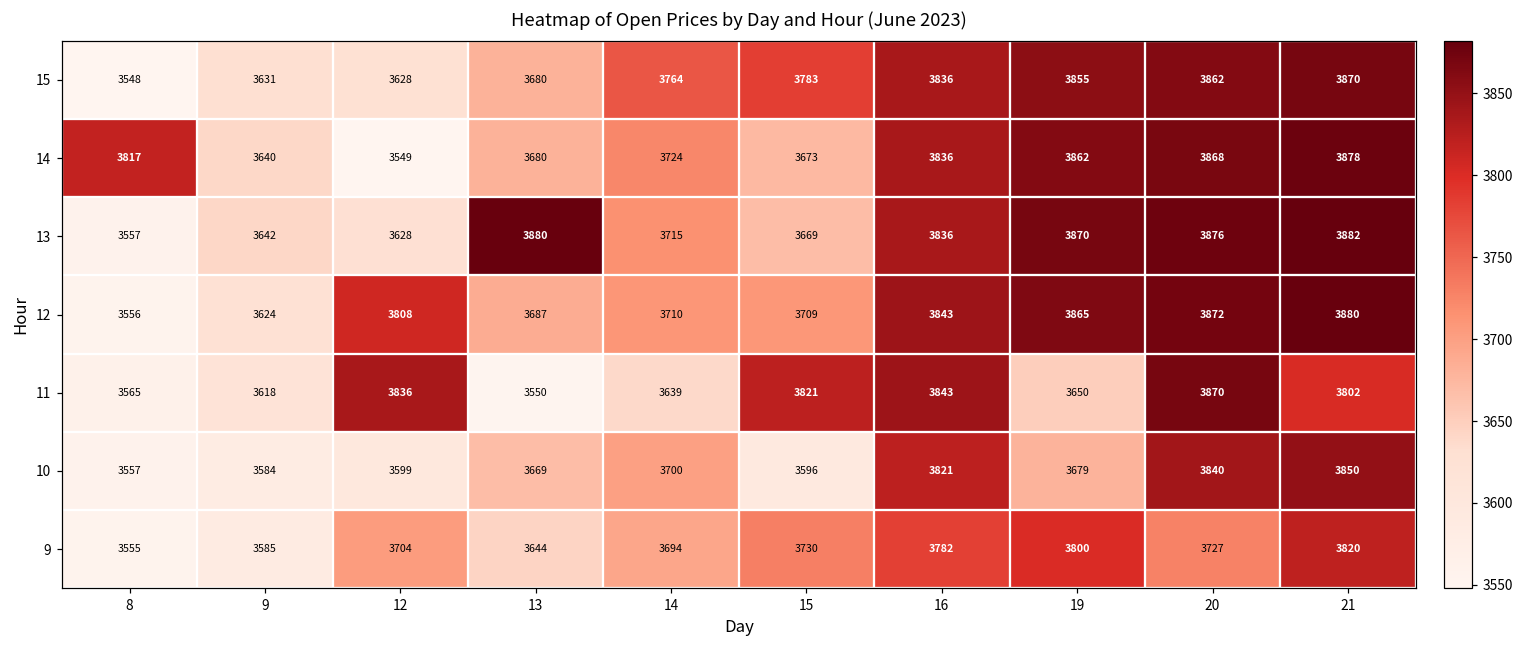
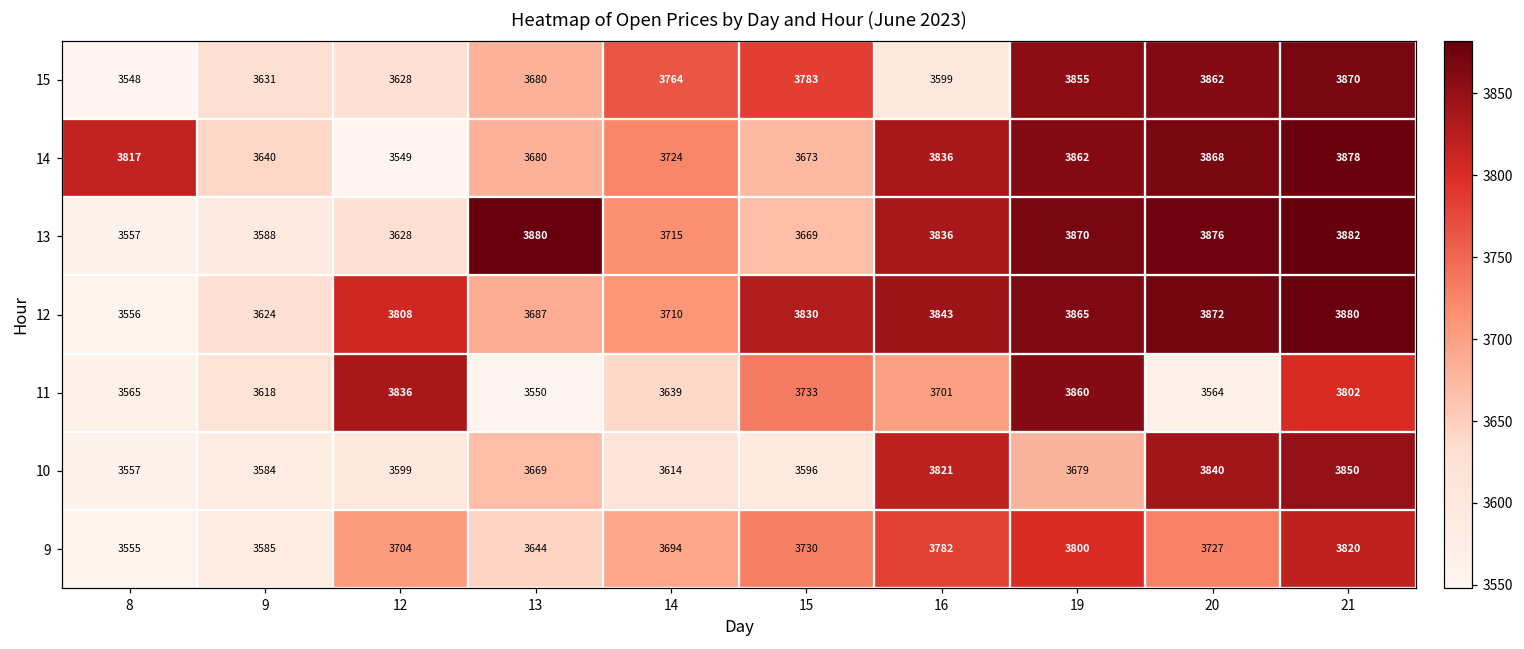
15, 16: 3836 -> 3599
13, 9: 3642 -> 3588
12, 15: 3709 -> 3830
11, 15: 3821 -> 3733
11, 16: 3843 -> 3701
11, 19: 3650 -> 3860
11, 20: 3870 -> 3564
10, 14: 3700 -> 3614
